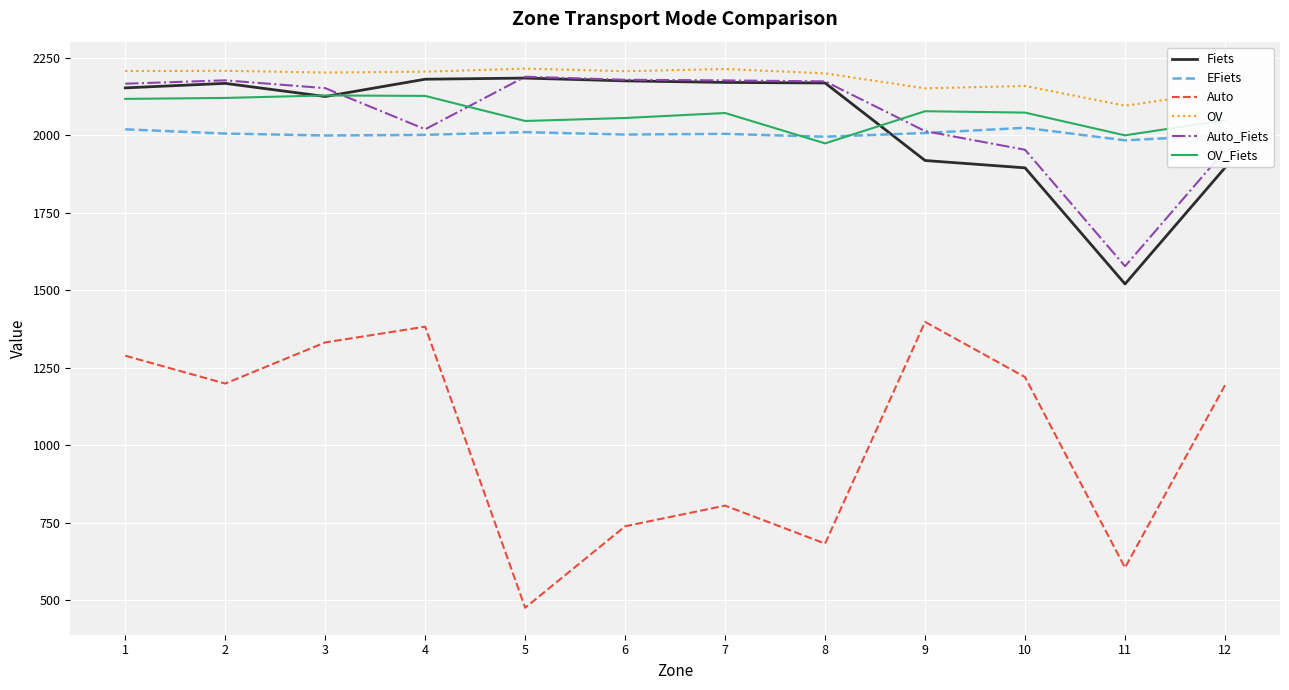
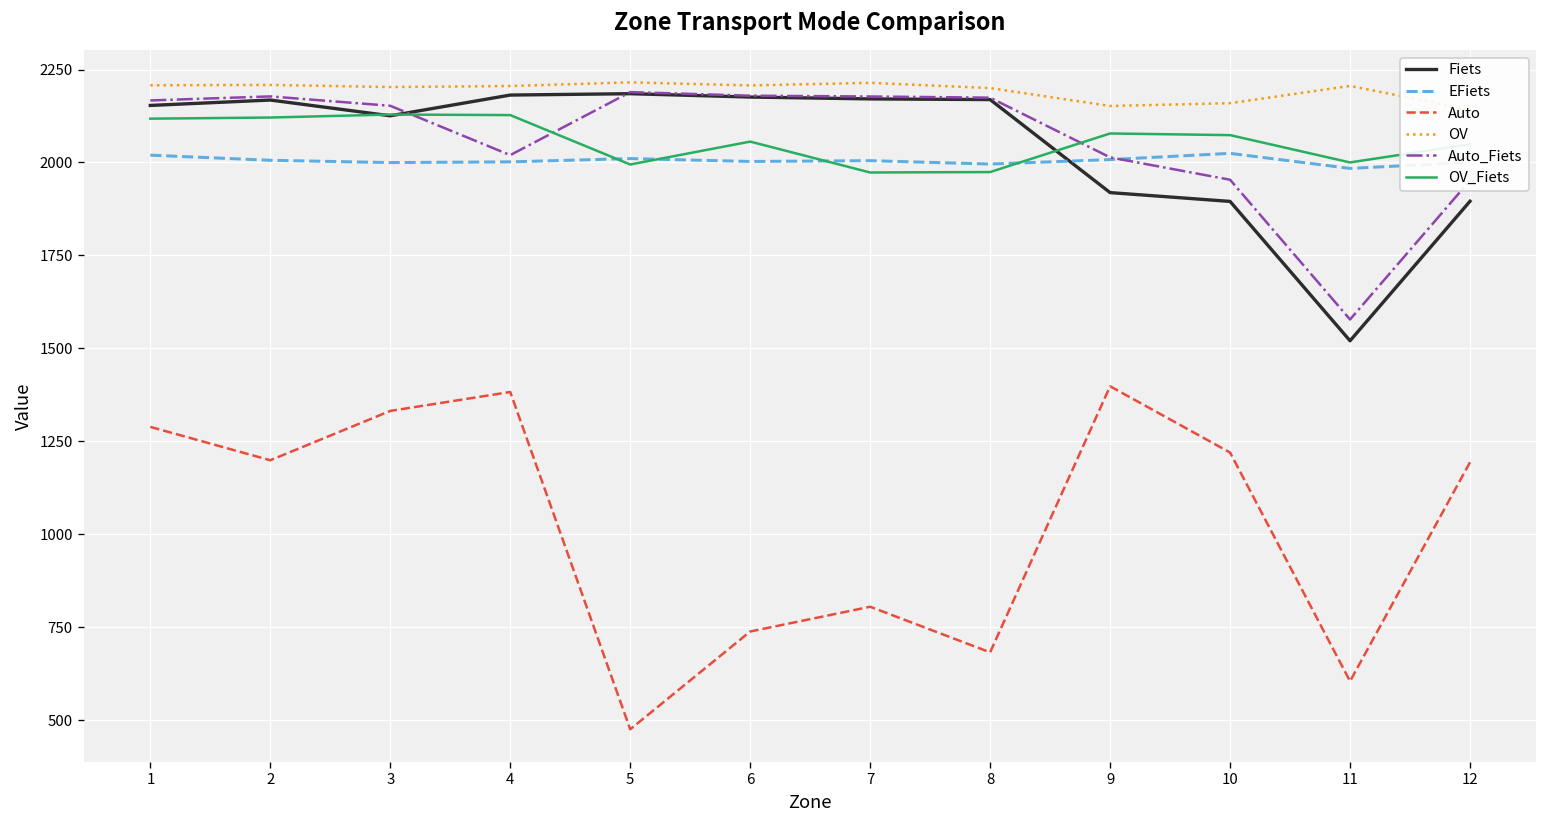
OV_Fiets, 5: 2050 -> 1990
OV_Fiets, 7: 2070 -> 1970
OV, 11: 2100 -> 2210
